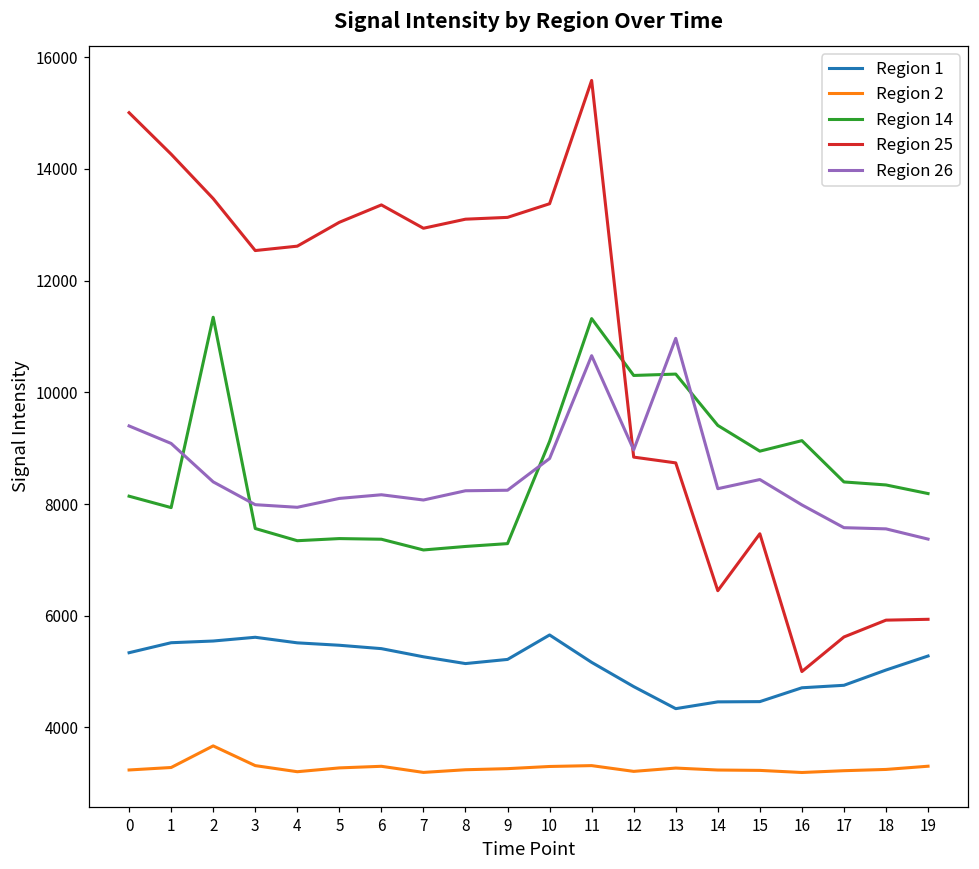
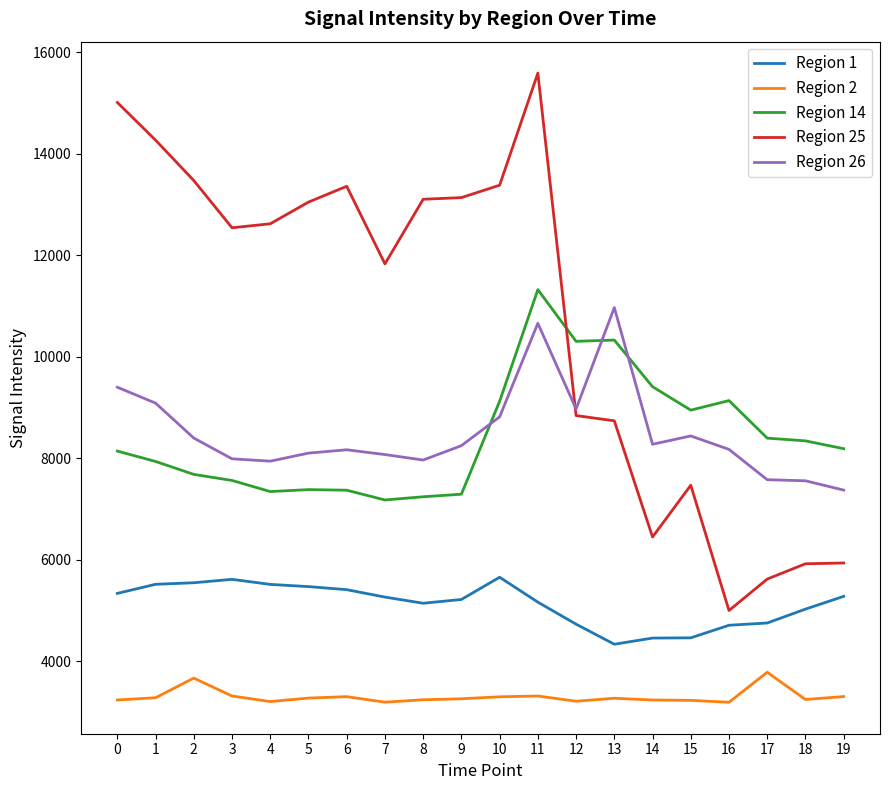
Region 14, 2: 11300 -> 7700
Region 25, 7: 12900 -> 11800
Region 26, 8: 8200 -> 8000
Region 26, 16: 8000 -> 8200
Region 2, 17: 3200 -> 3800
